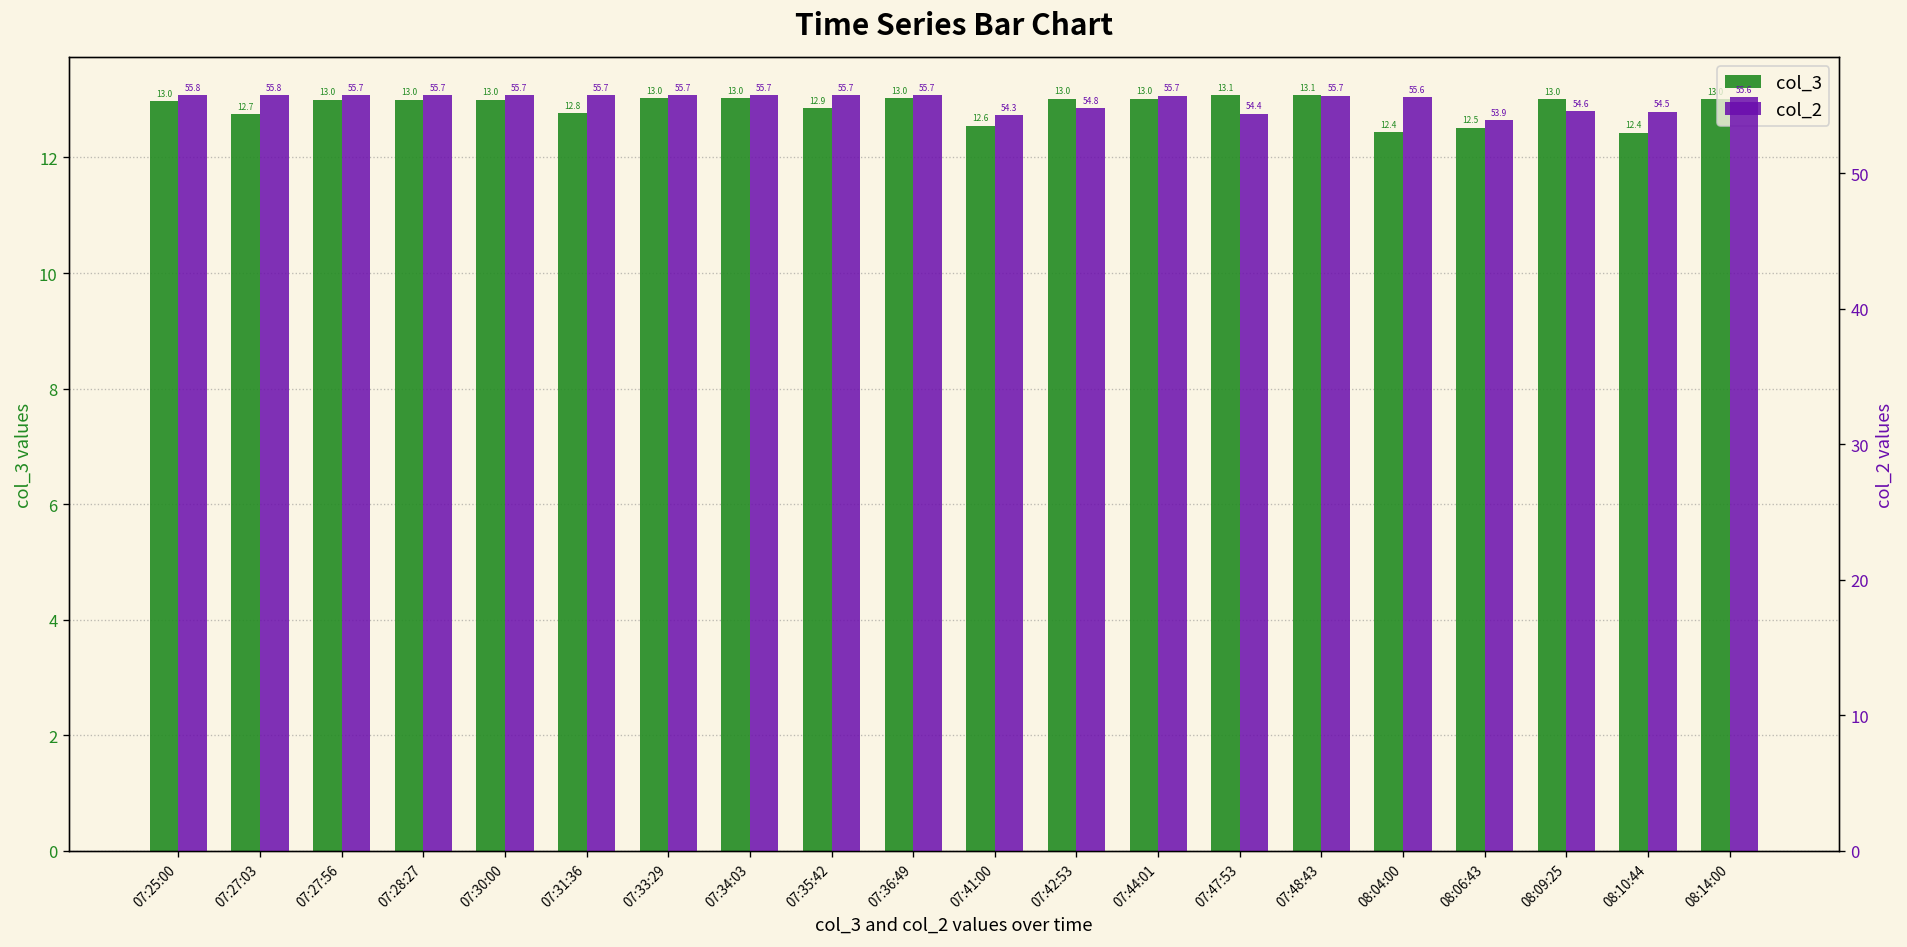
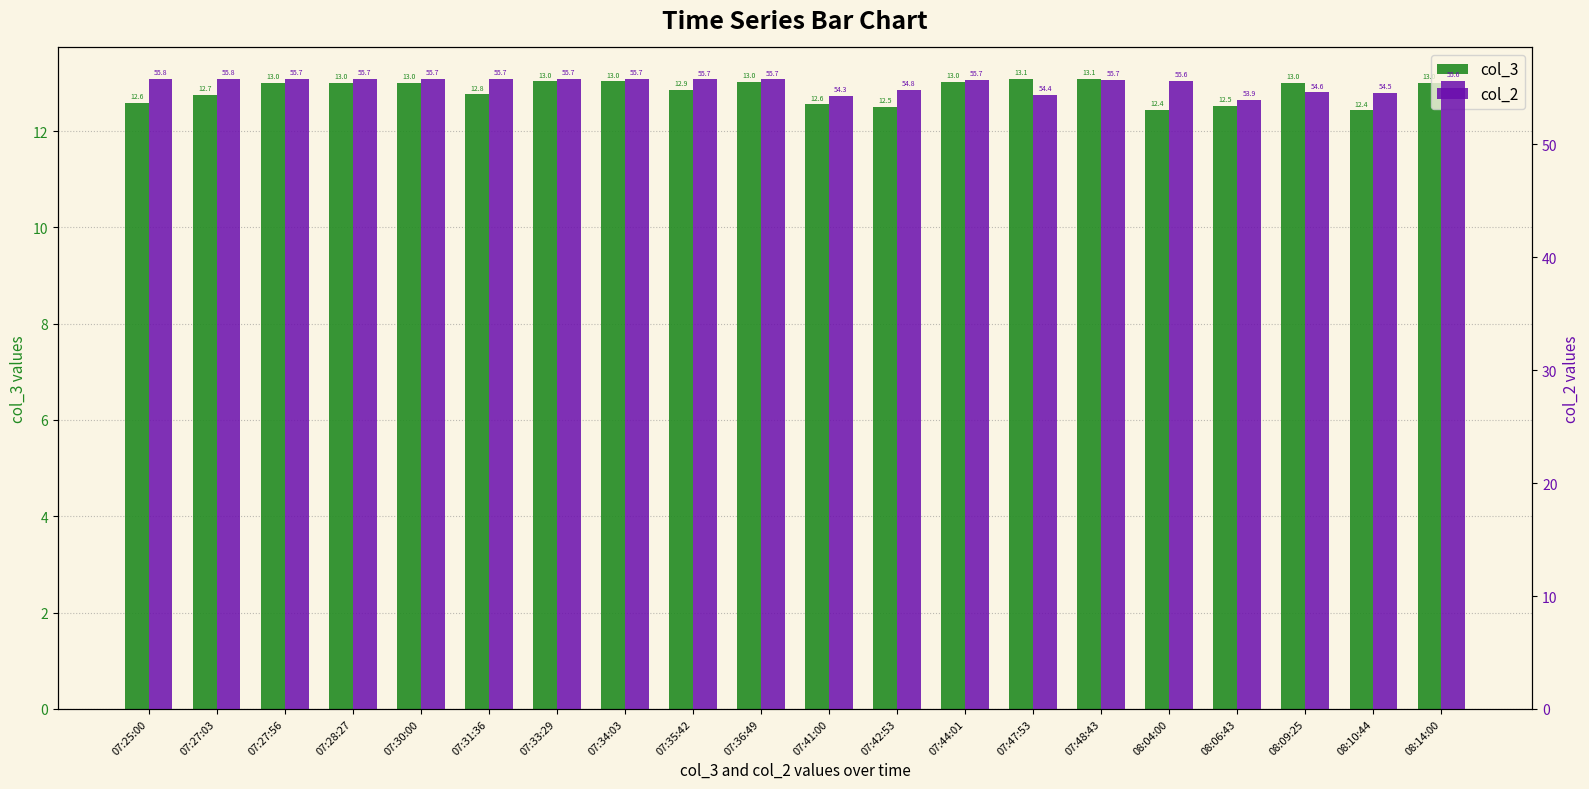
col_3, 07:25:00: 13.0 -> 12.6
col_3, 07:42:53: 13.0 -> 12.5
